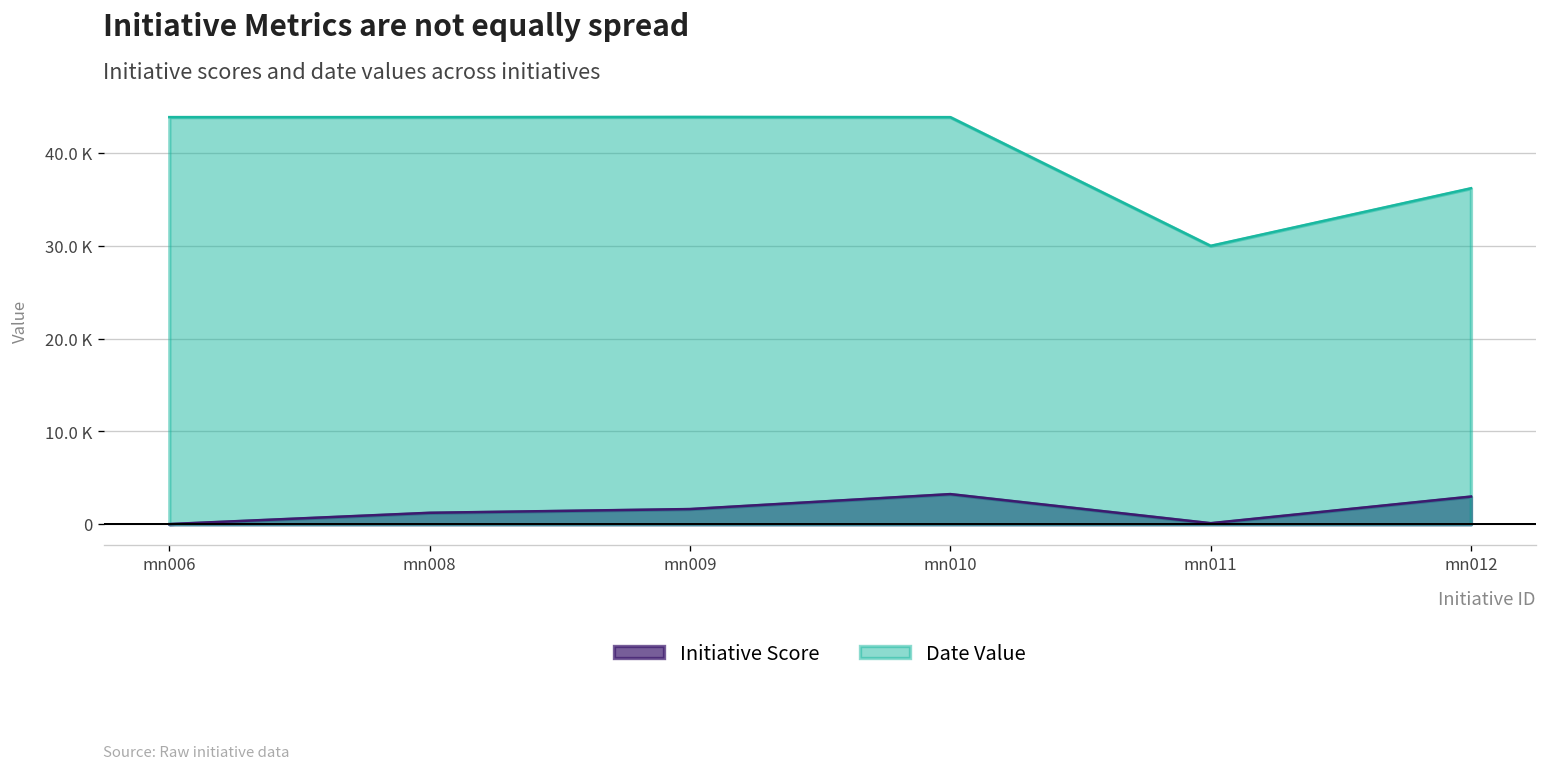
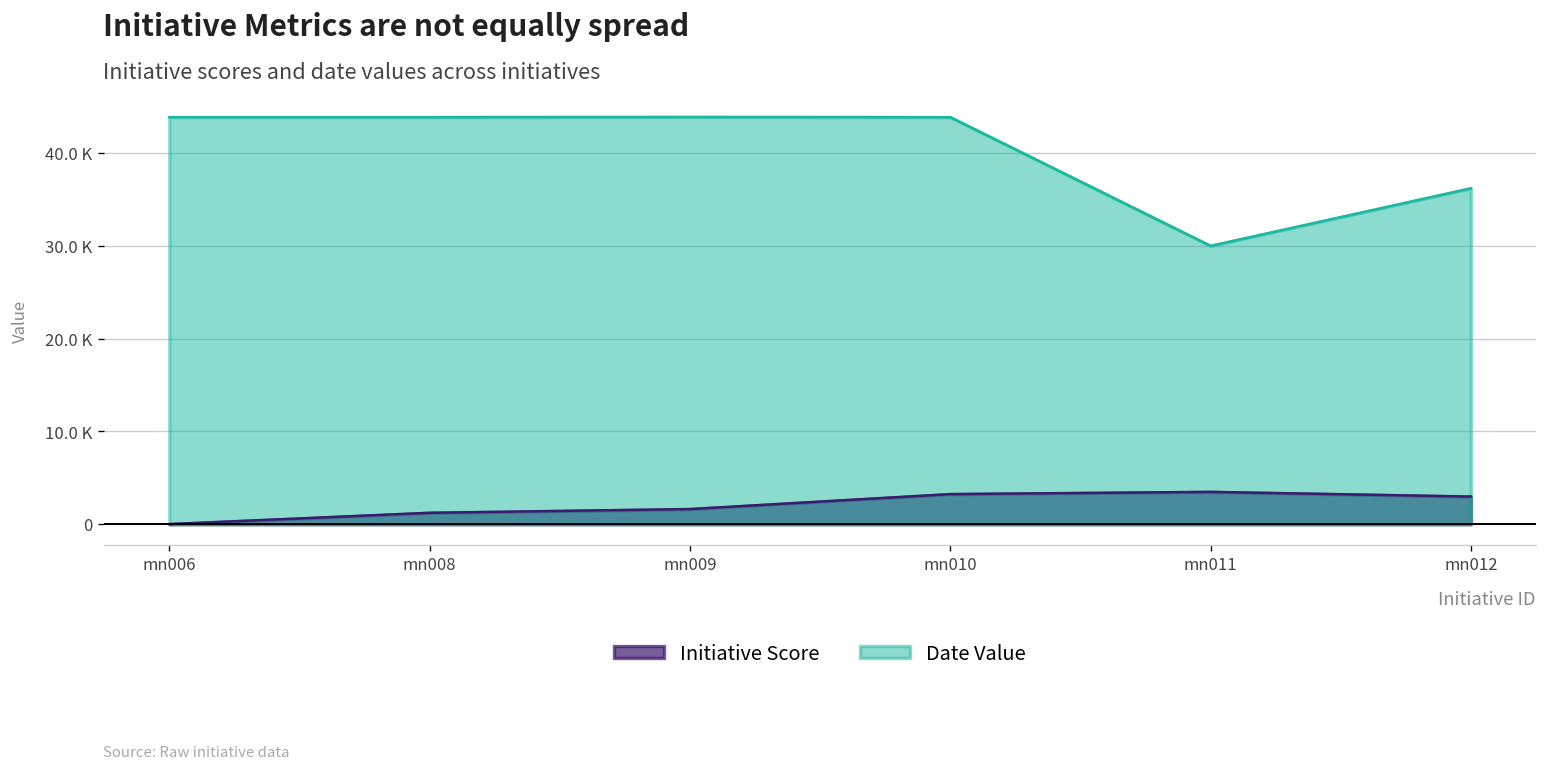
Initiative Score, mn011: 0 -> 3000
